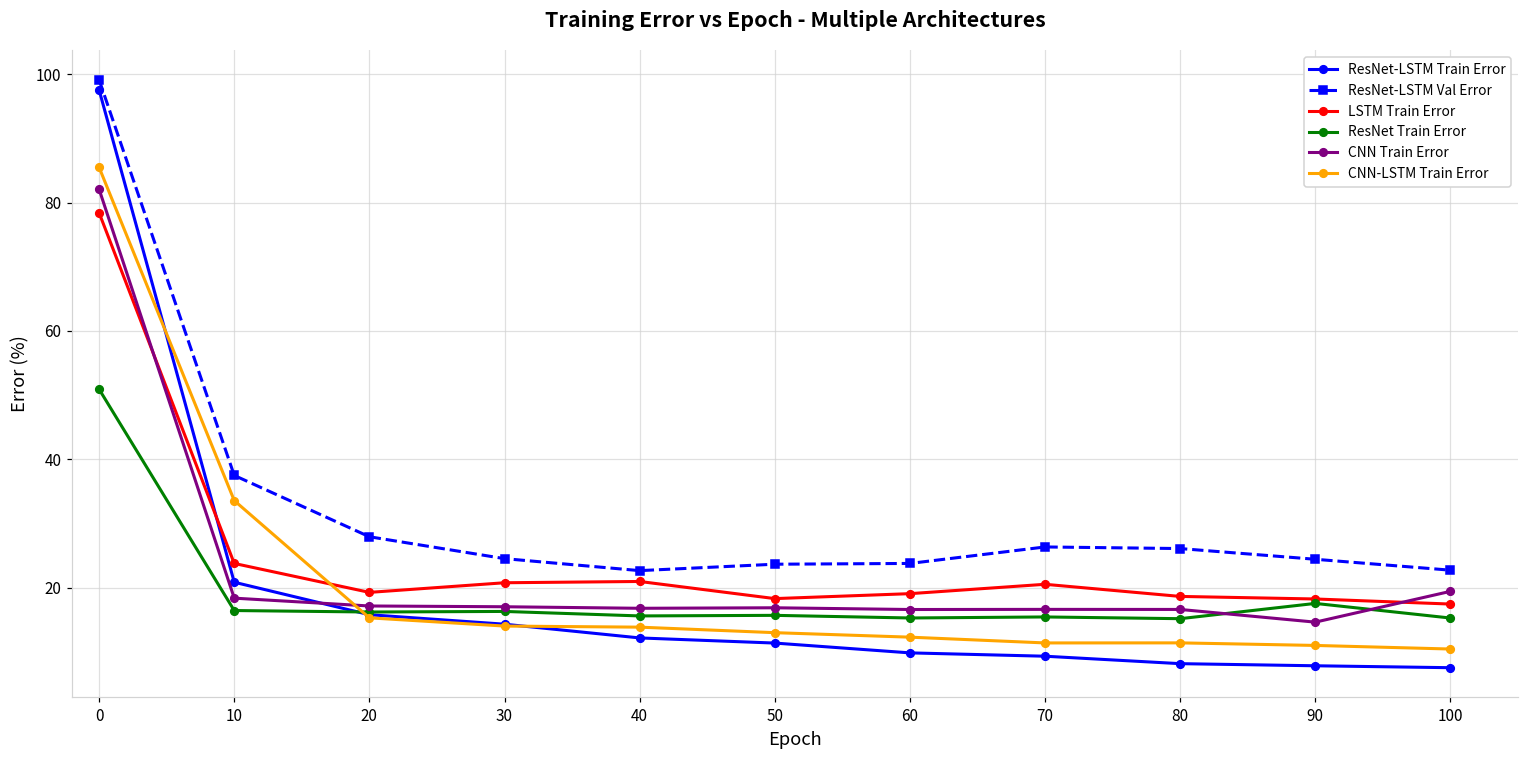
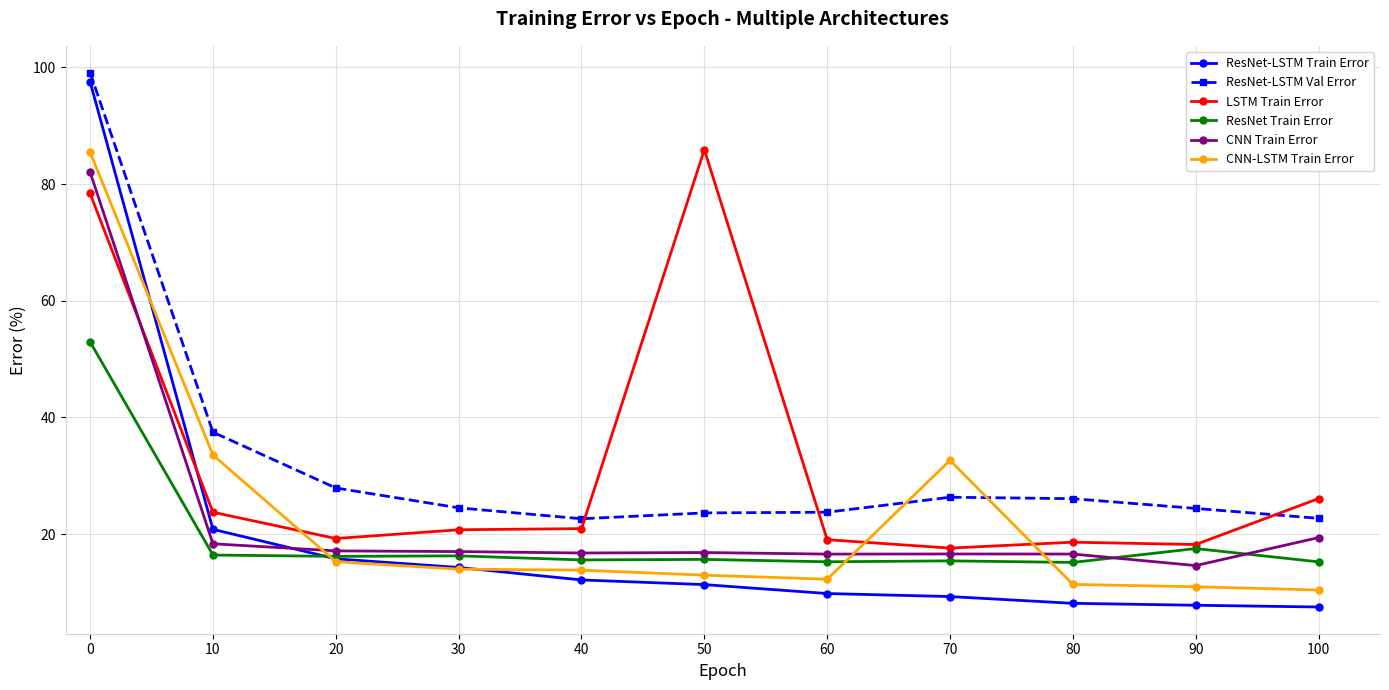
ResNet Train Error, 0: 51 -> 53
LSTM Train Error, 50: 18 -> 86
LSTM Train Error, 70: 21 -> 18
CNN-LSTM Train Error, 70: 11 -> 33
LSTM Train Error, 100: 17 -> 26
